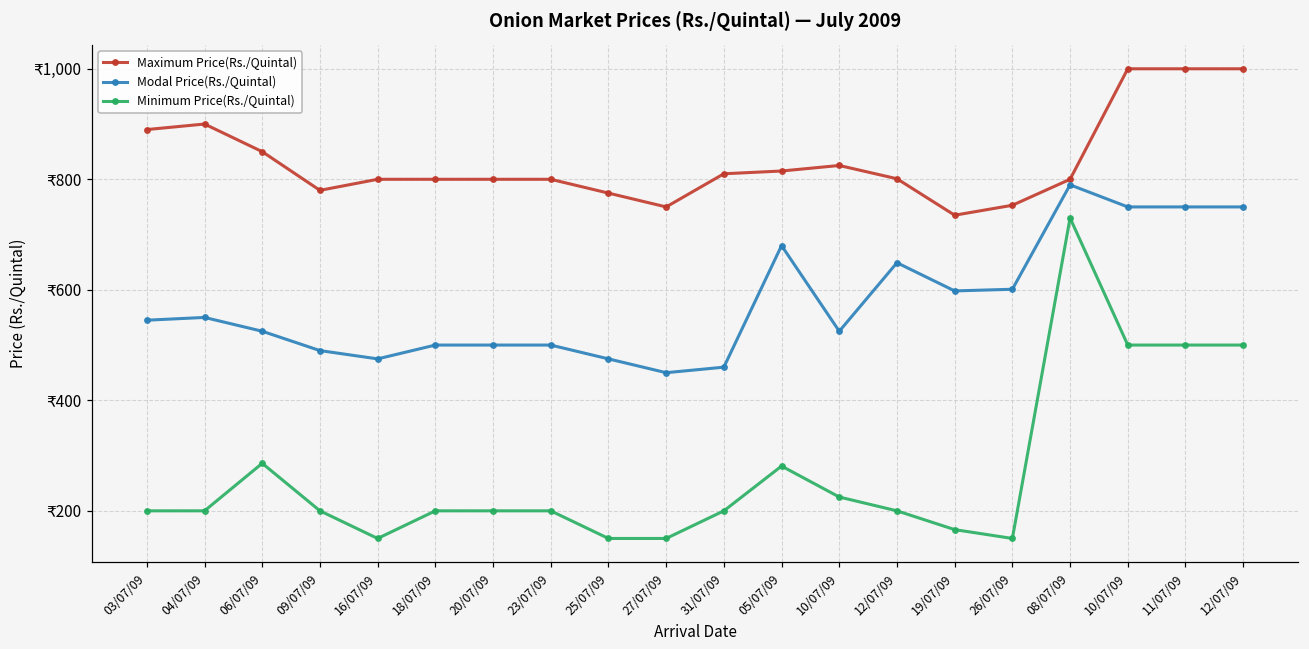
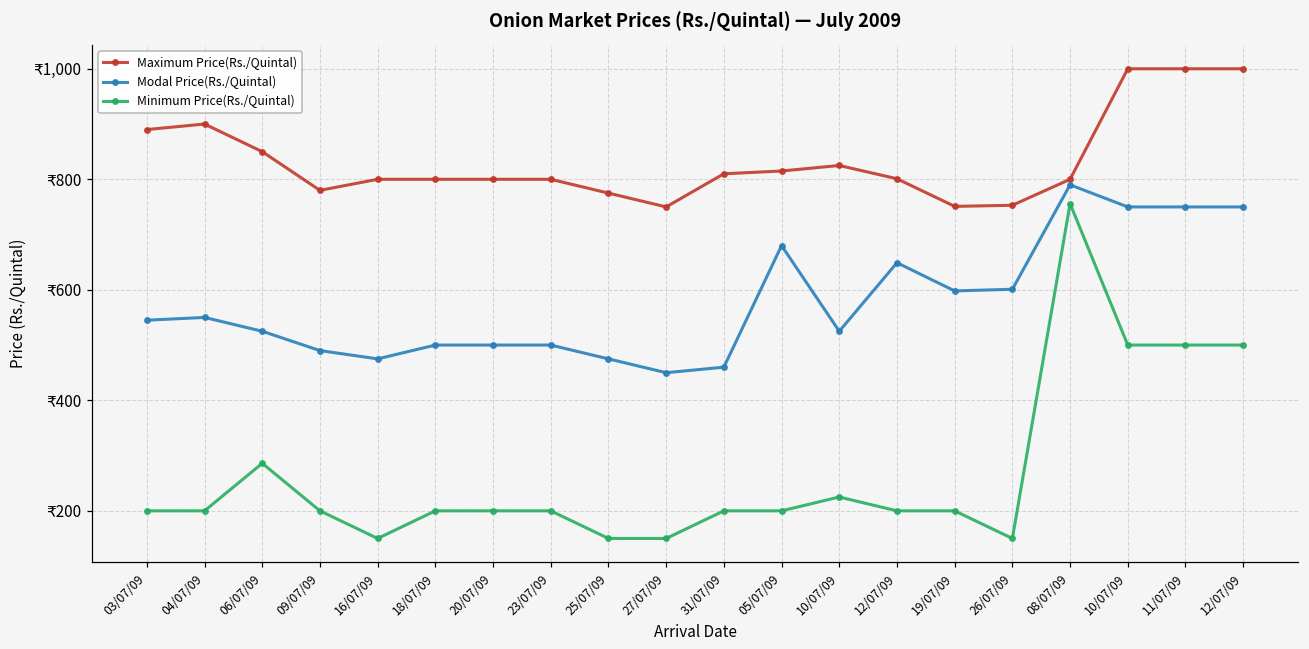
Minimum Price(Rs./Quintal), 05/07/09: ₹280 -> ₹200
Maximum Price(Rs./Quintal), 19/07/09: ₹740 -> ₹750
Minimum Price(Rs./Quintal), 19/07/09: ₹170 -> ₹200
Minimum Price(Rs./Quintal), 08/07/09: ₹730 -> ₹760
